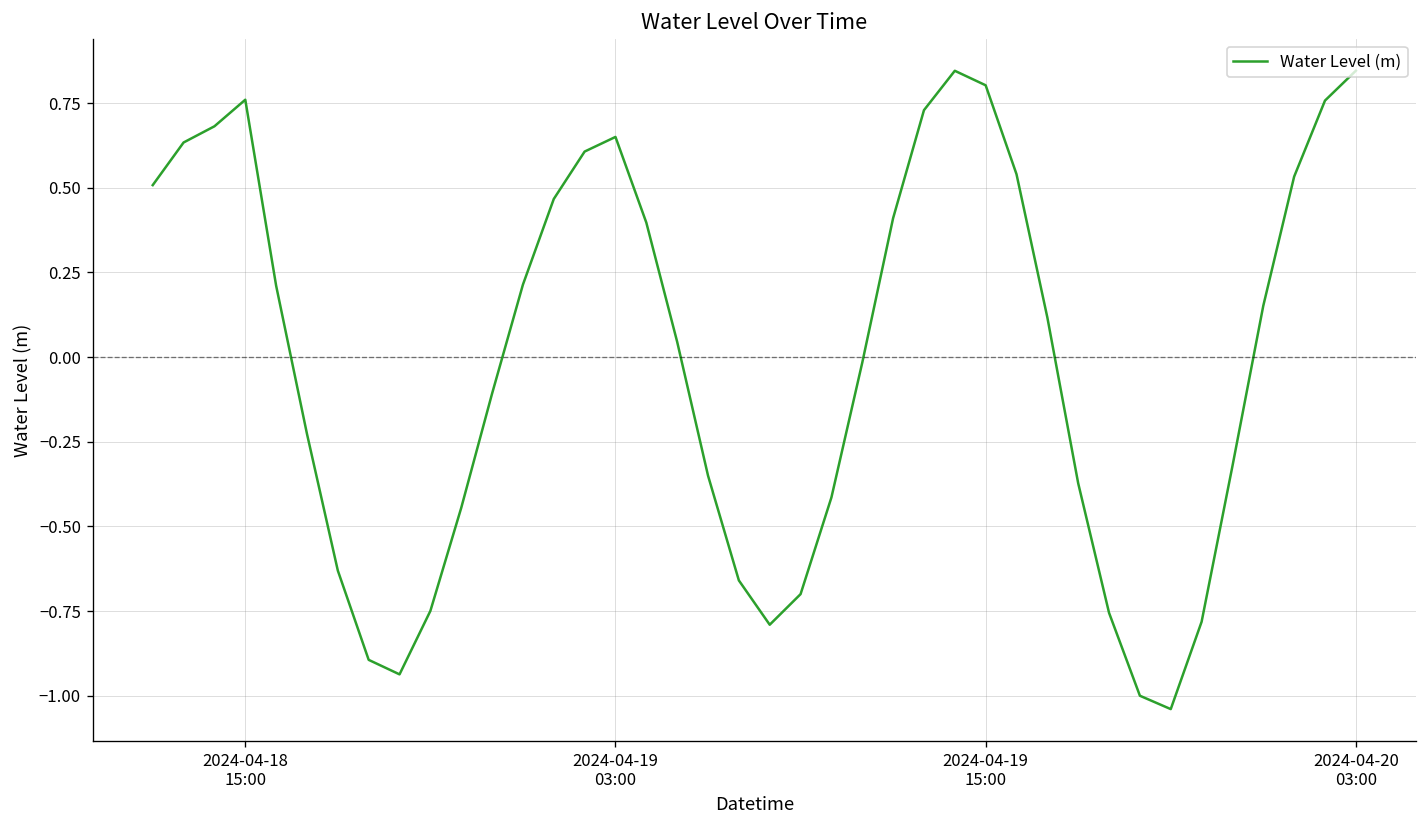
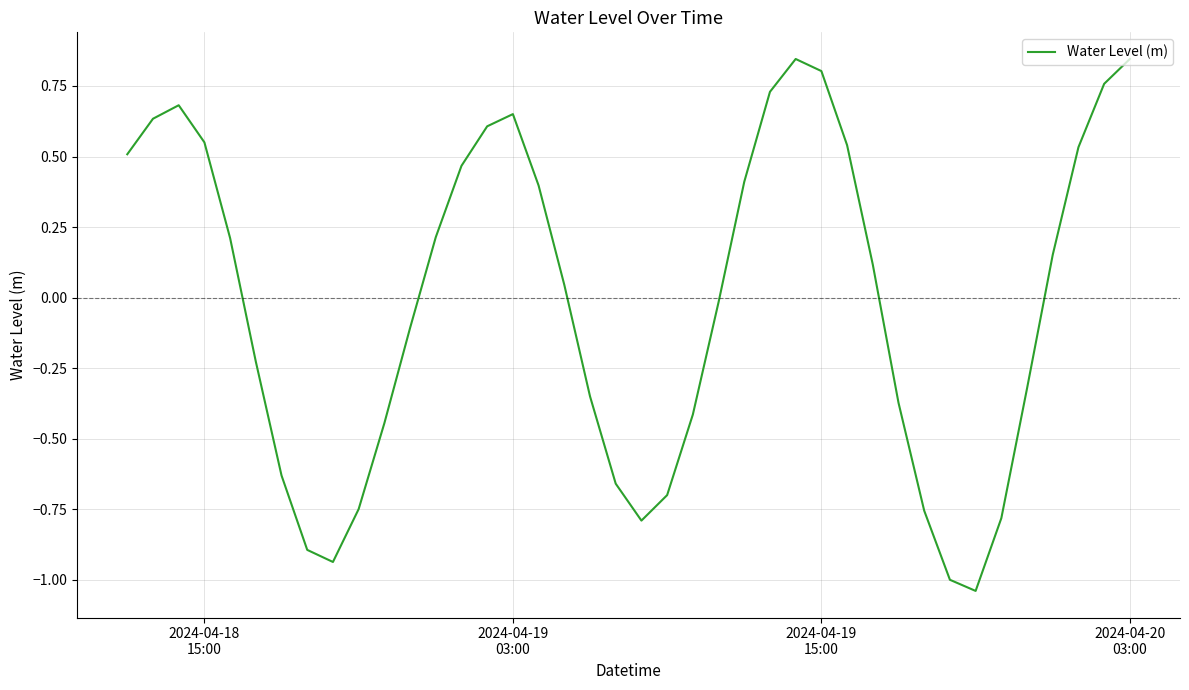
2024-04-18 15:00: 0.76 -> 0.55
